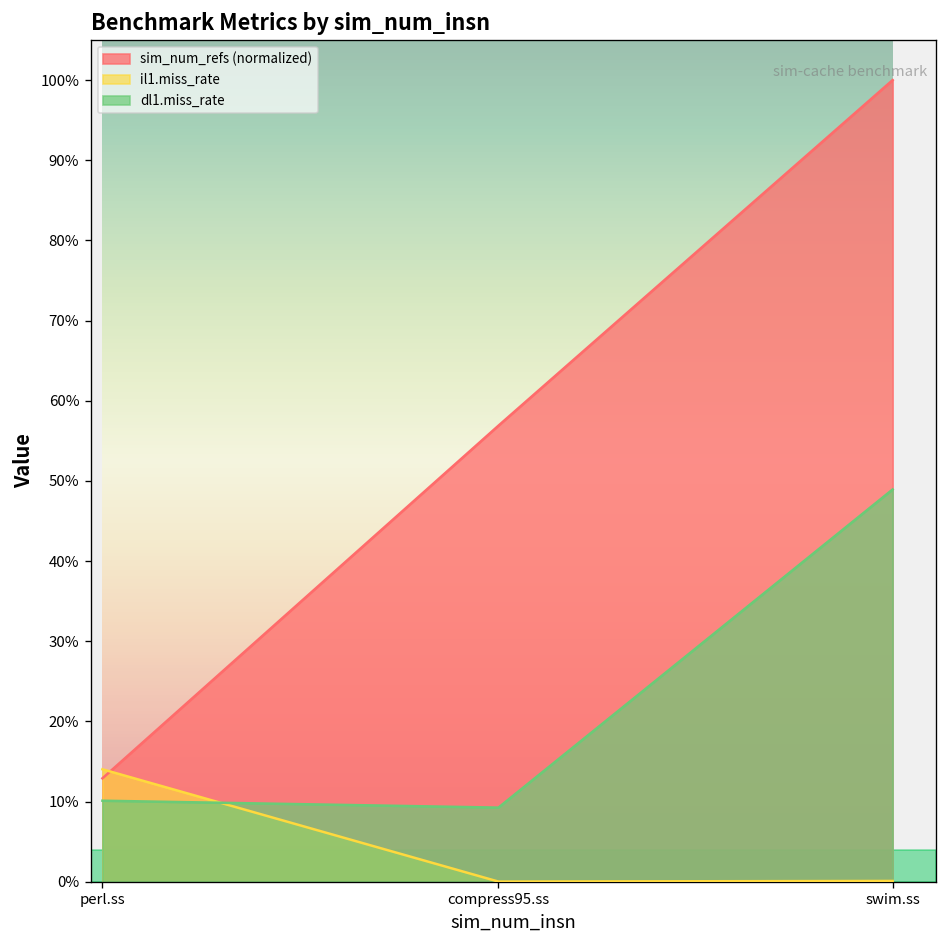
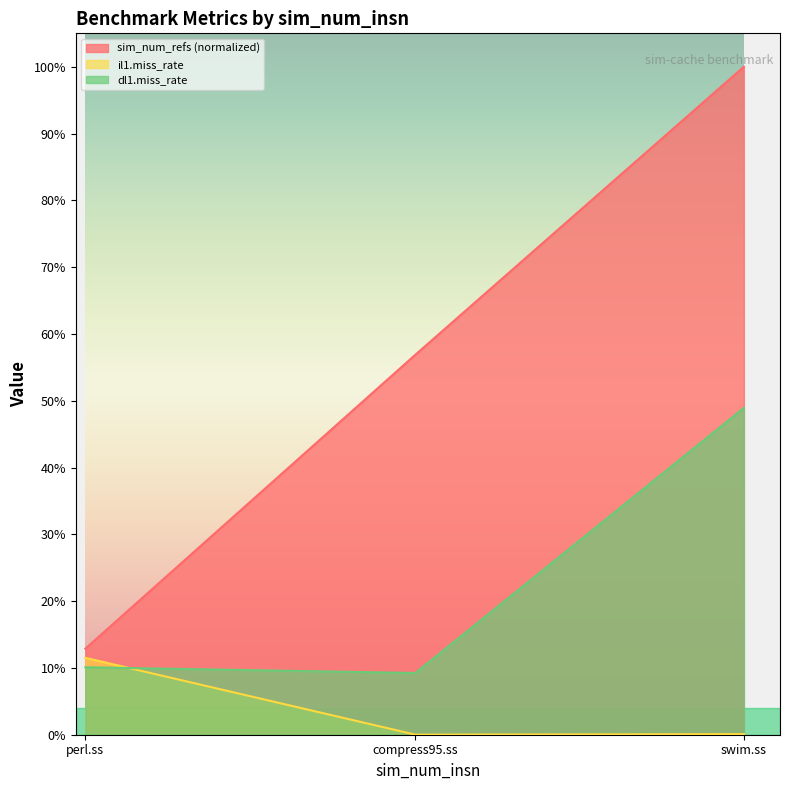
il1.miss_rate, perl.ss: 14% -> 12%
